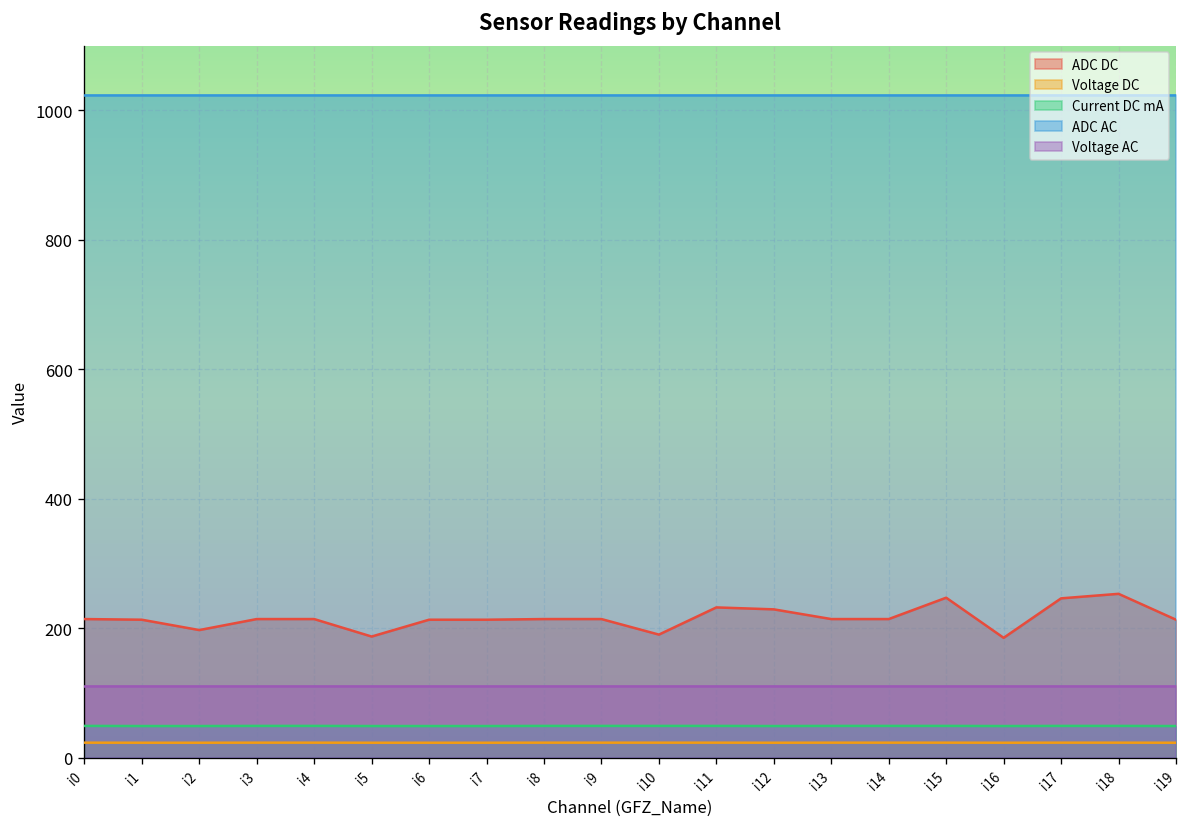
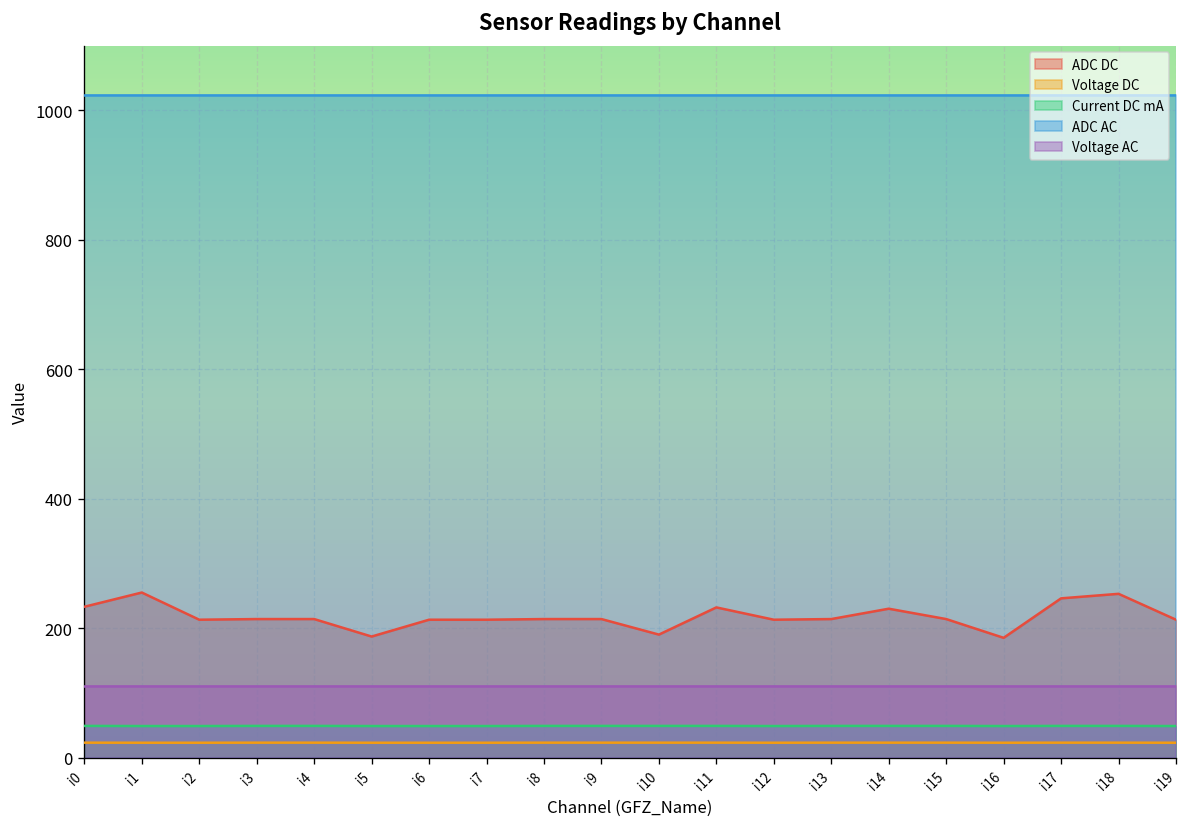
ADC DC, i0: 210 -> 230
ADC DC, i1: 210 -> 260
ADC DC, i2: 200 -> 210
ADC DC, i12: 230 -> 210
ADC DC, i14: 210 -> 230
ADC DC, i15: 250 -> 210
